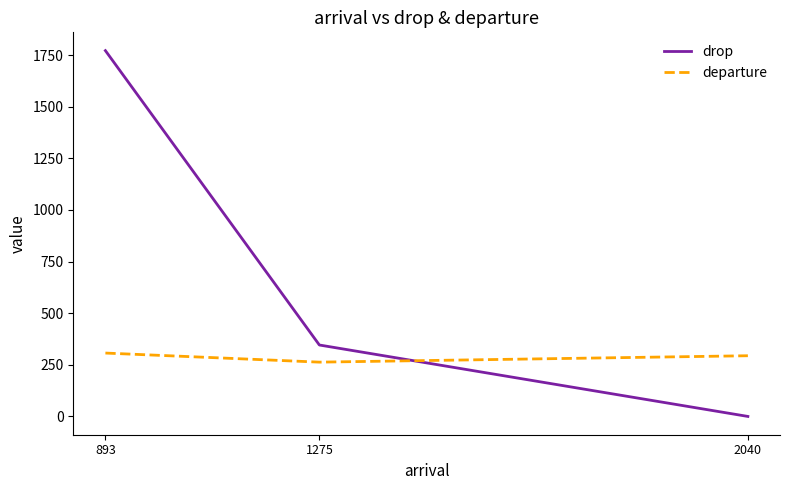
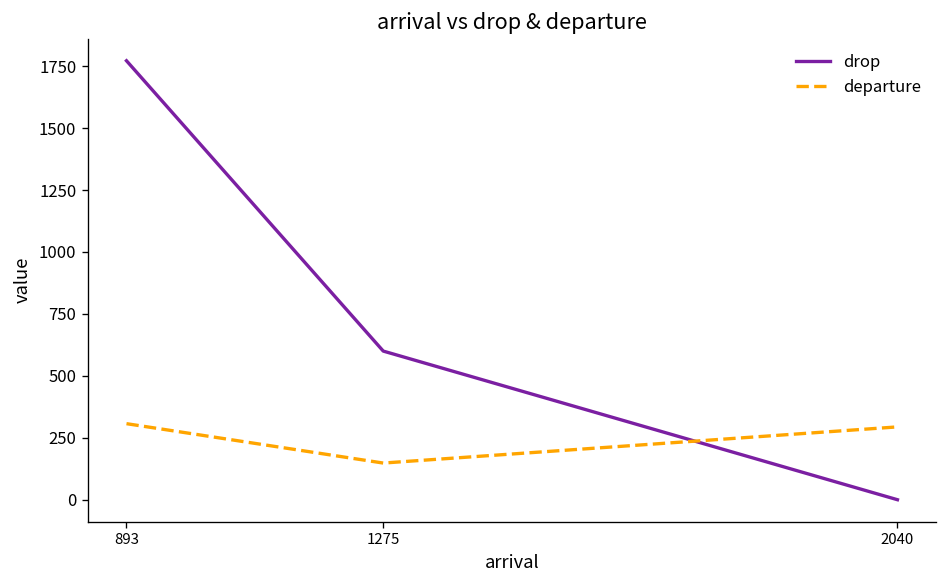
drop, 1275: 350 -> 600
departure, 1275: 260 -> 150
